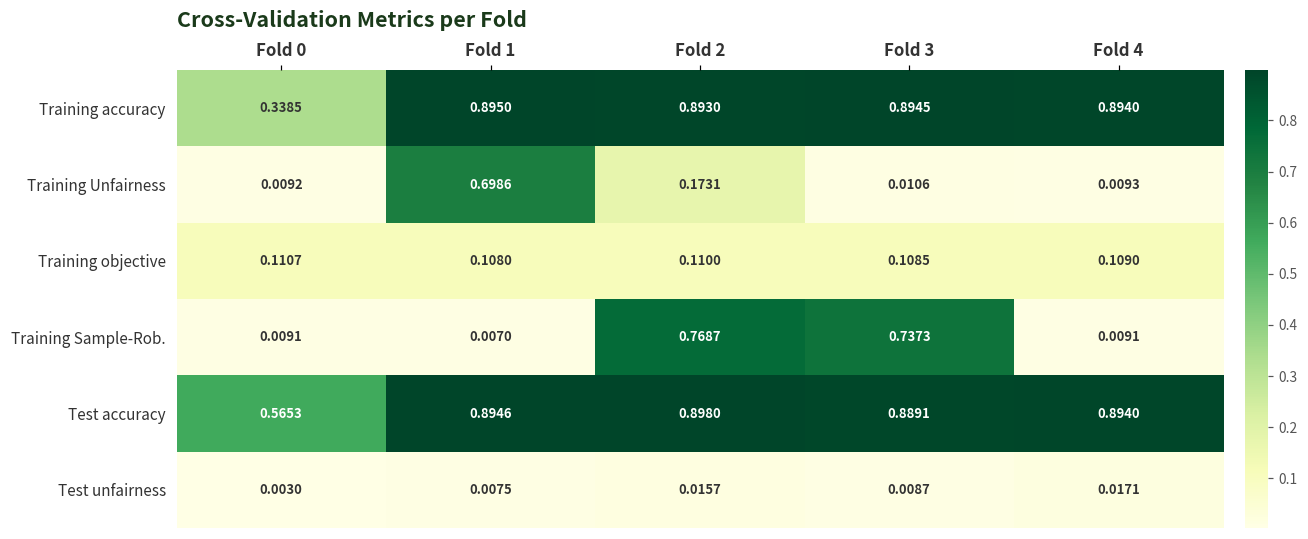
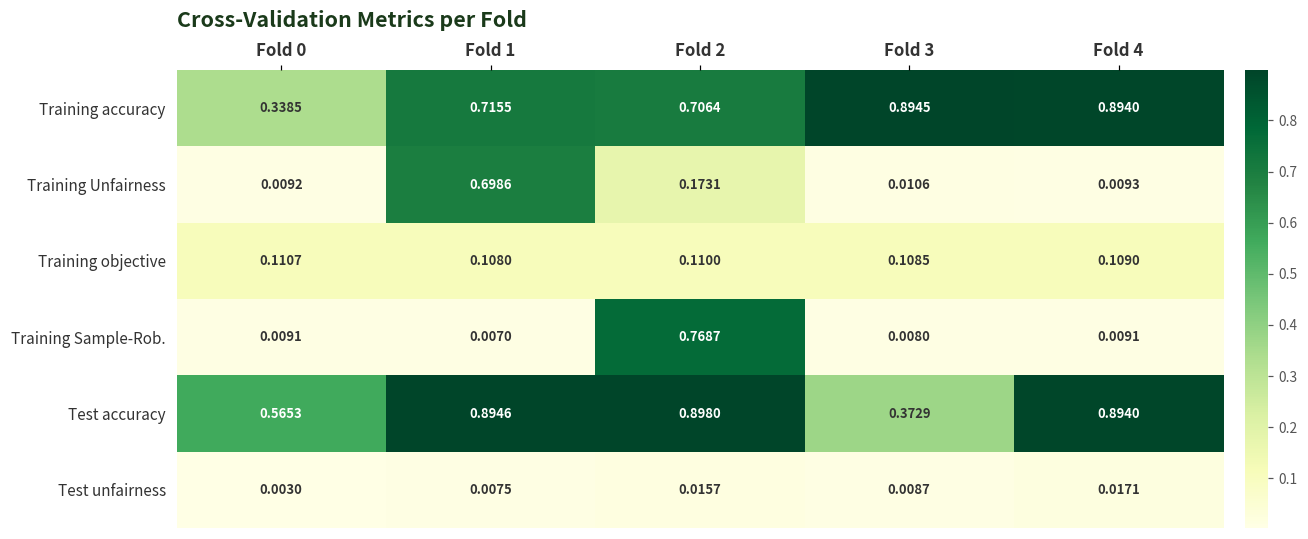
Training accuracy, Fold 1: 0.8950 -> 0.7155
Training accuracy, Fold 2: 0.8930 -> 0.7064
Training Sample-Rob., Fold 3: 0.7373 -> 0.0080
Test accuracy, Fold 3: 0.8891 -> 0.3729
